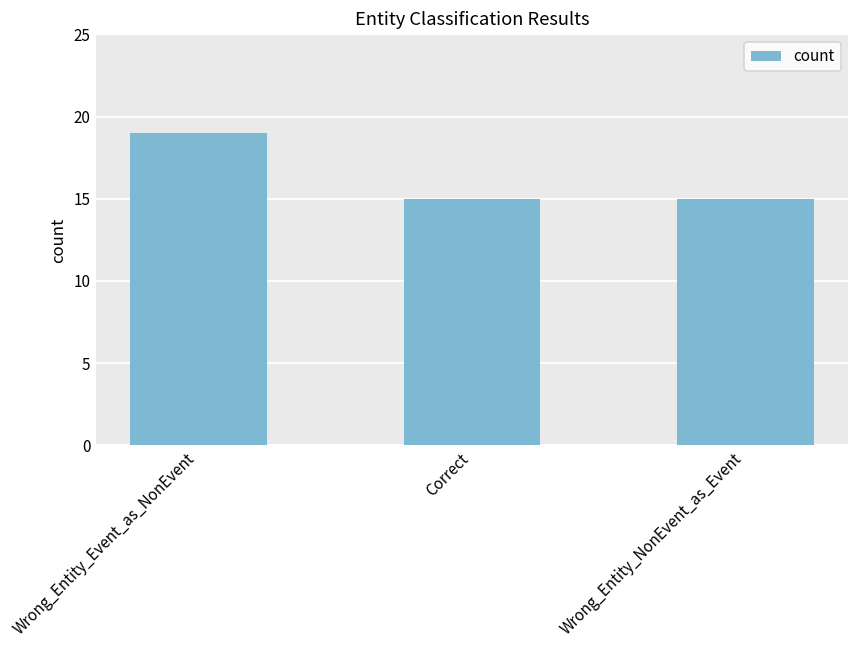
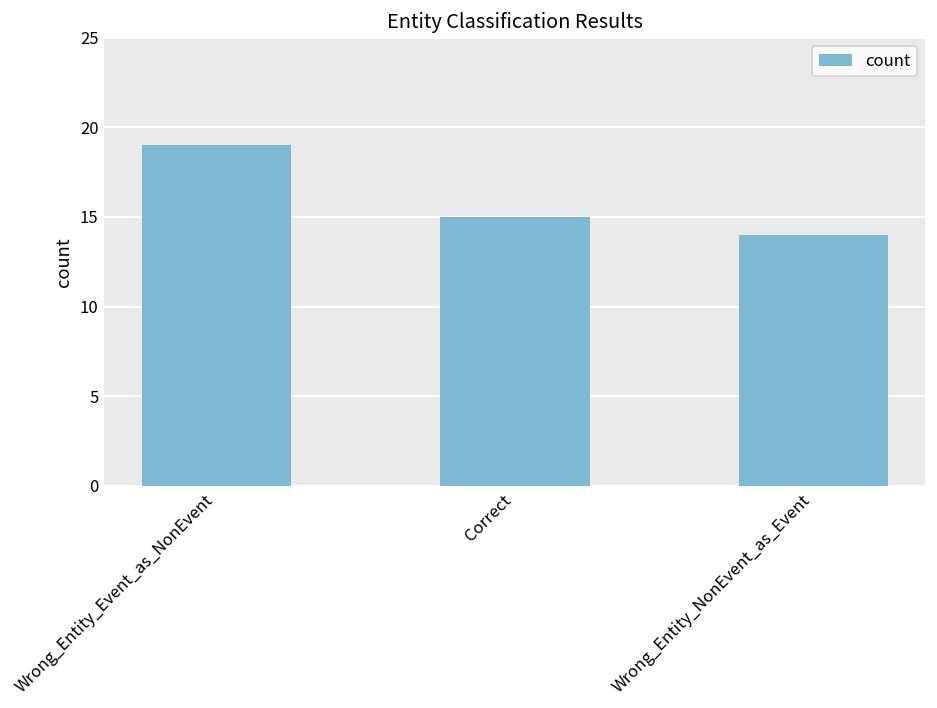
Wrong_Entity_NonEvent_as_Event: 15 -> 14
